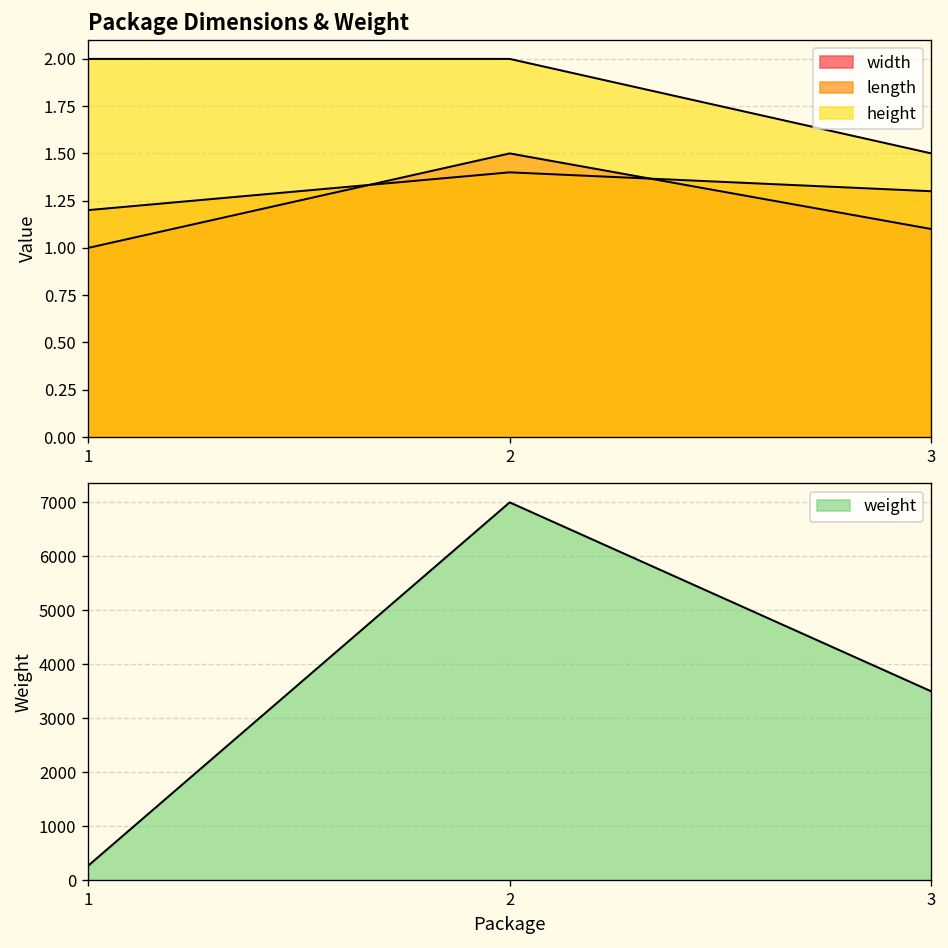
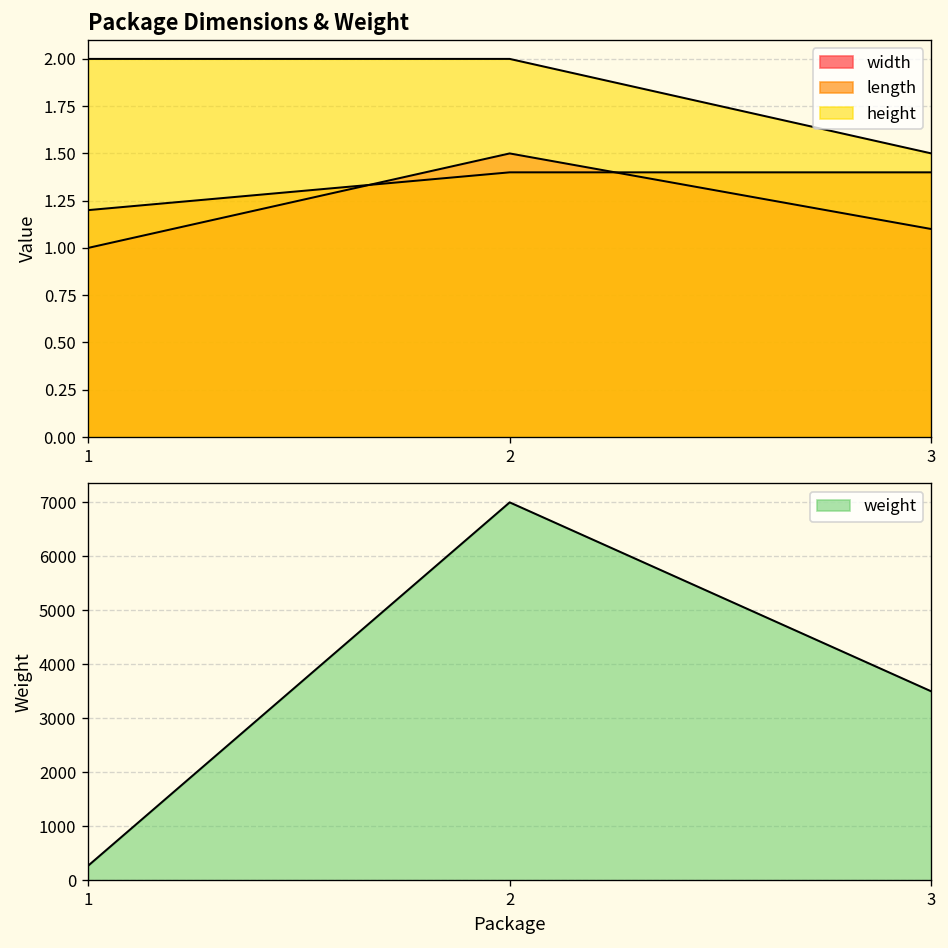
Package Dimensions & Weight, length, 3: 1.3 -> 1.4
